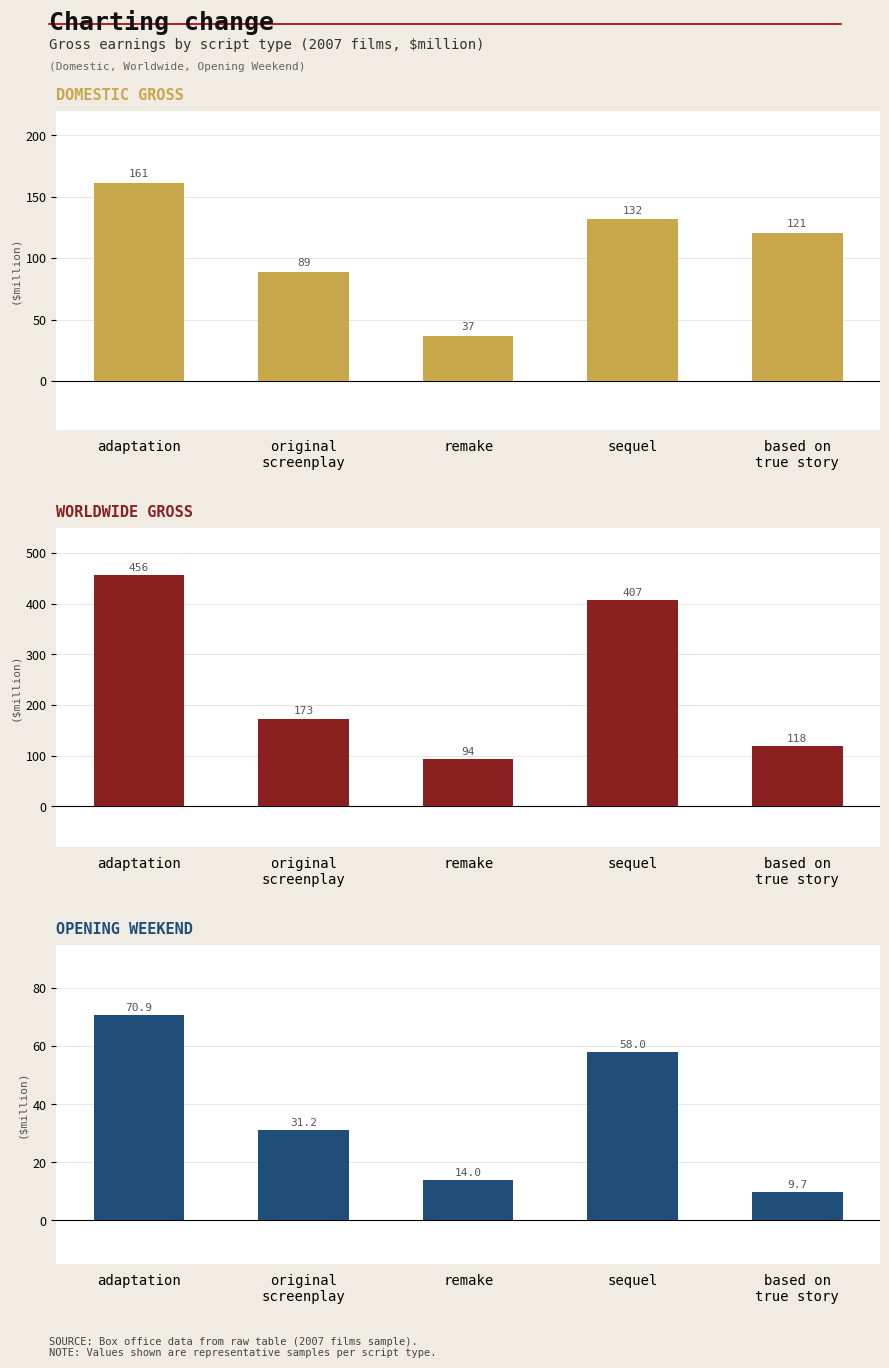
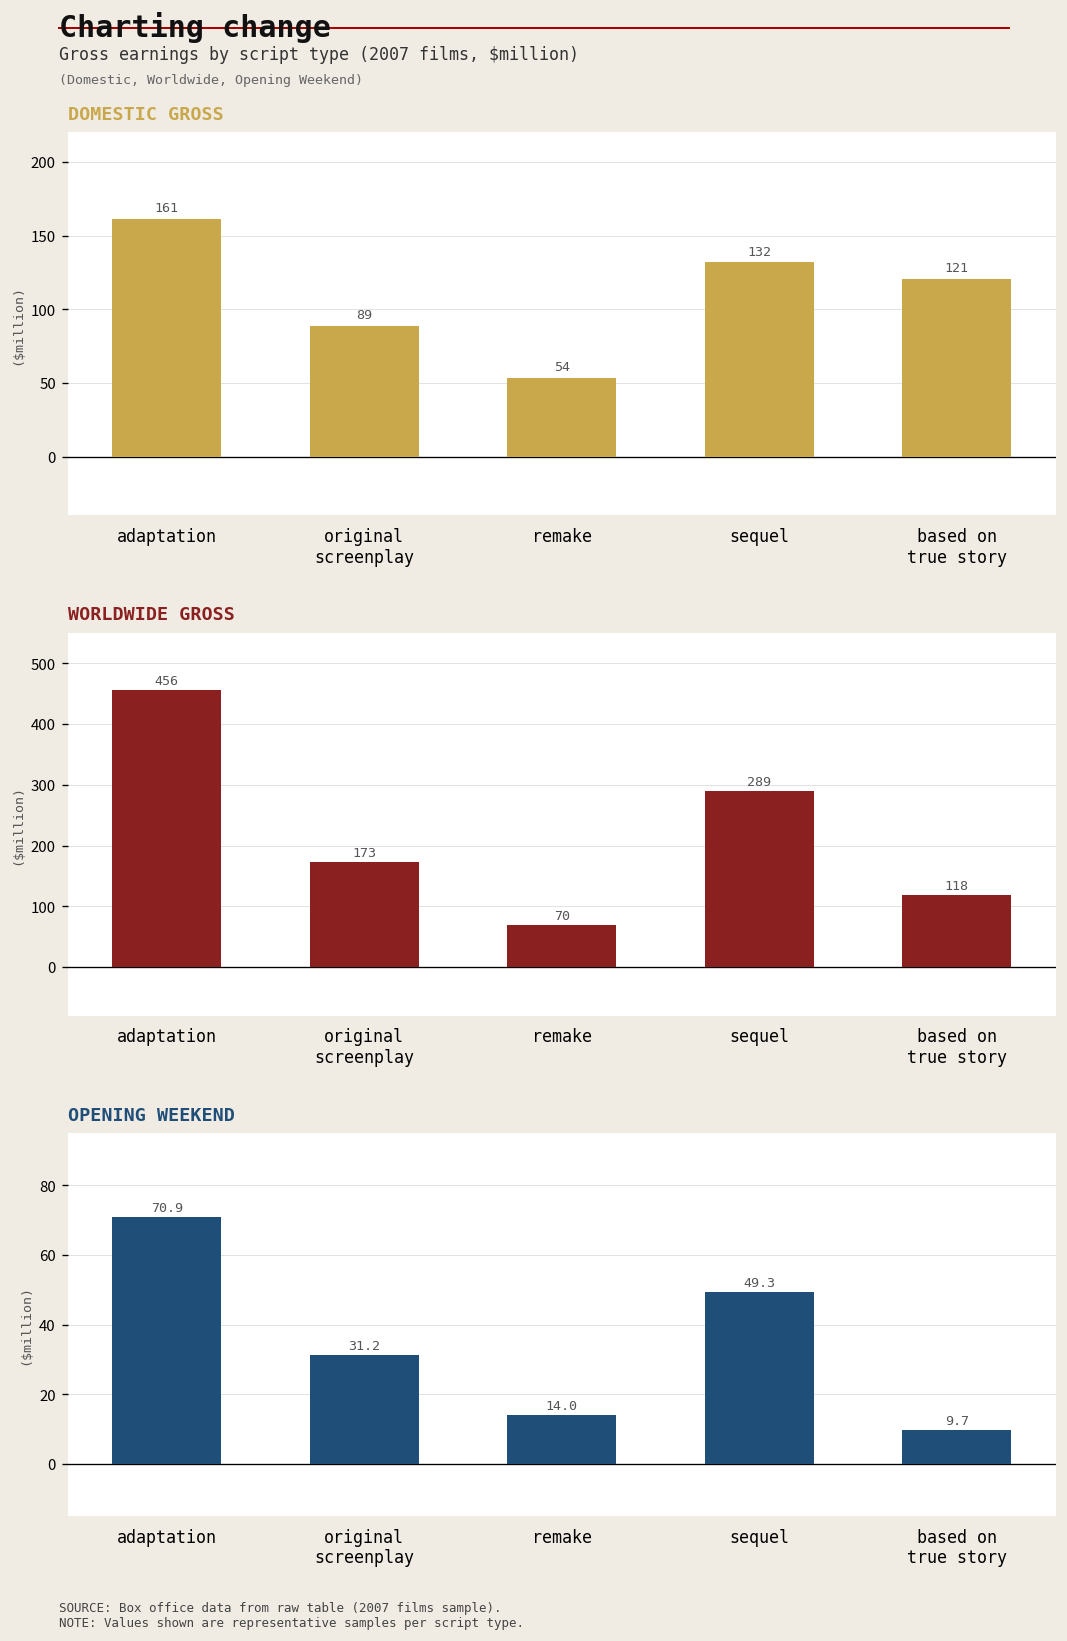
DOMESTIC GROSS, remake: 37 -> 54
WORLDWIDE GROSS, remake: 94 -> 70
WORLDWIDE GROSS, sequel: 407 -> 289
OPENING WEEKEND, sequel: 58.0 -> 49.3
